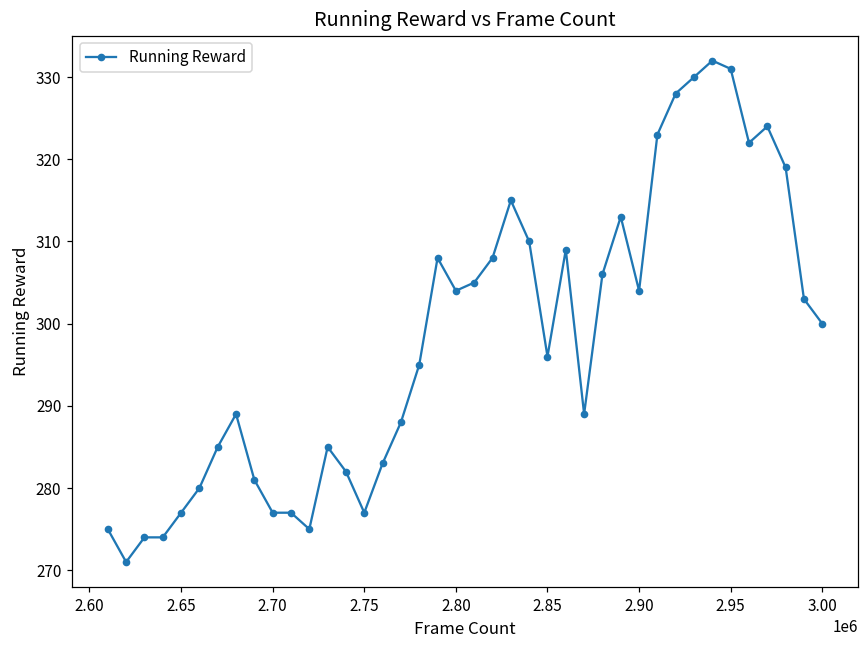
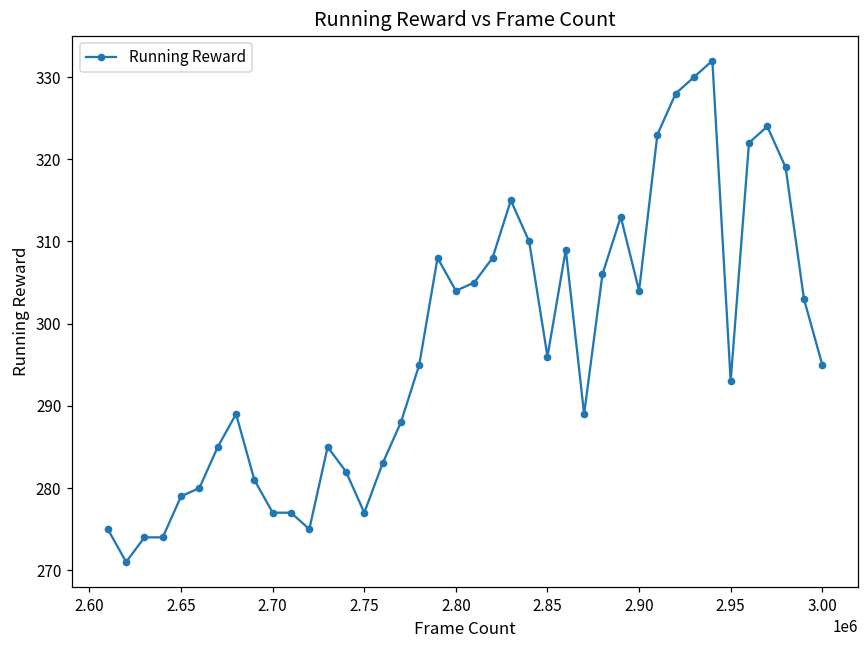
2.65: 277 -> 279
2.95: 331 -> 293
3.00: 300 -> 295
